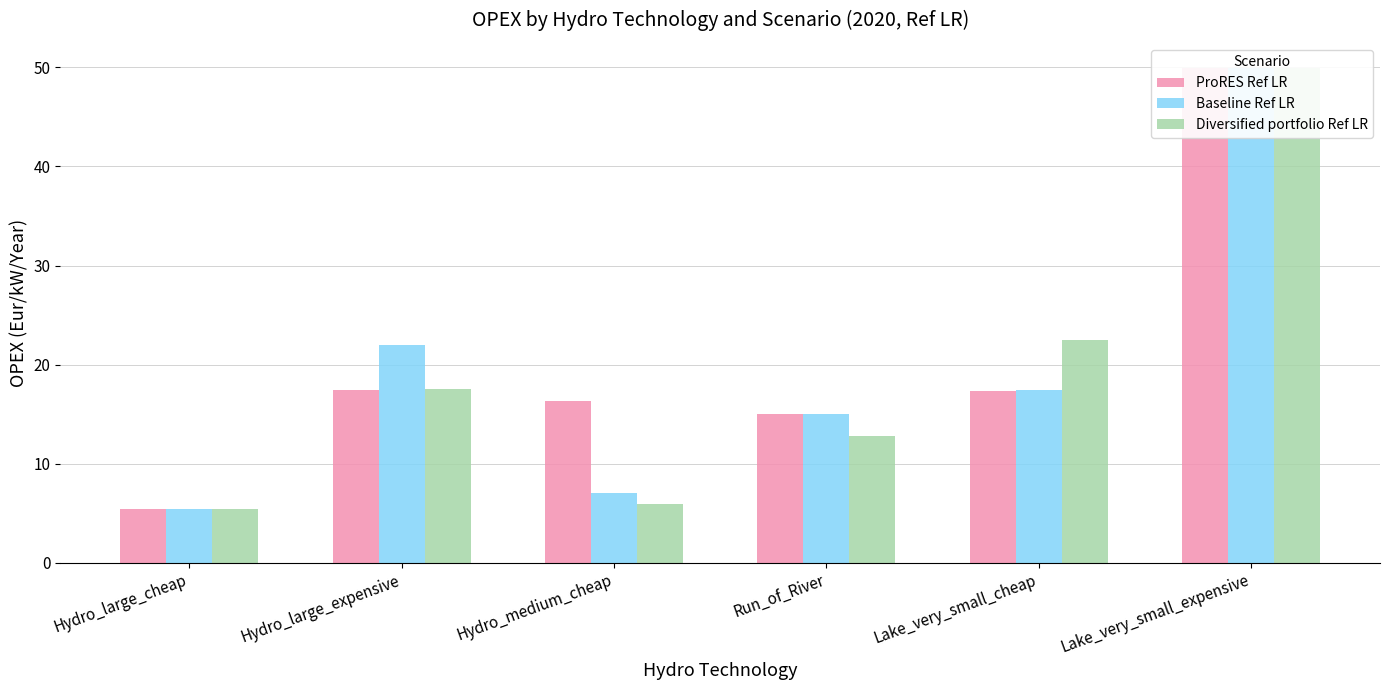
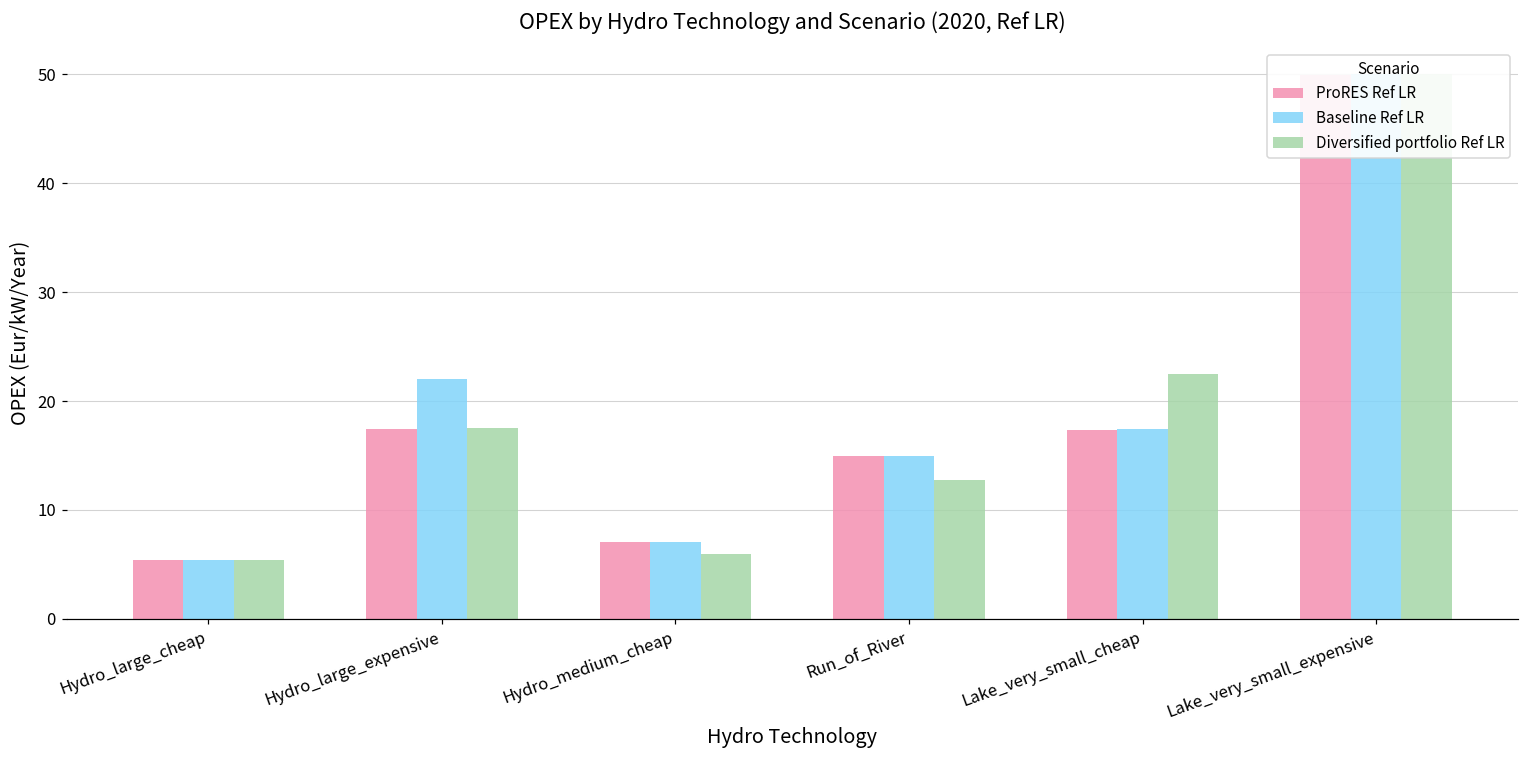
ProRES Ref LR, Hydro_medium_cheap: 16 -> 7
